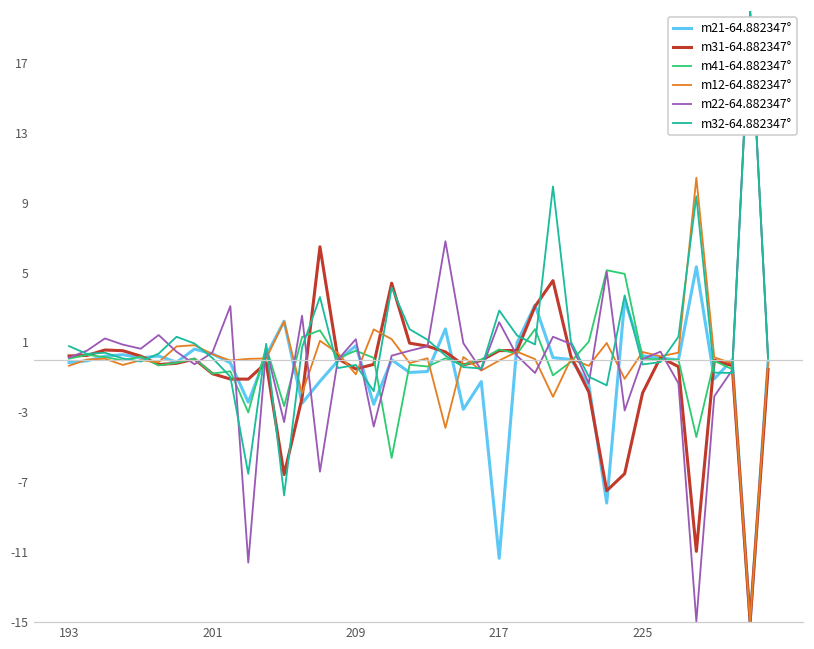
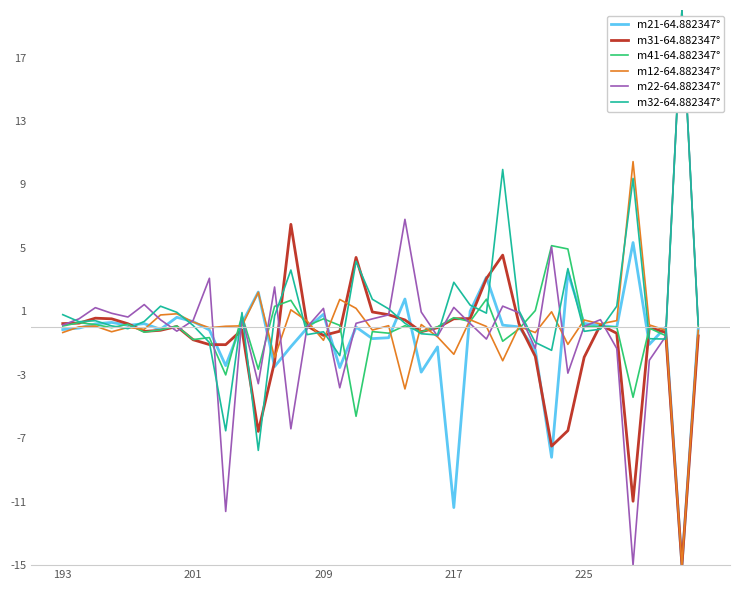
m12-64.882347°, 217: 0.0 -> -1.7
m22-64.882347°, 217: 2.2 -> 1.3
